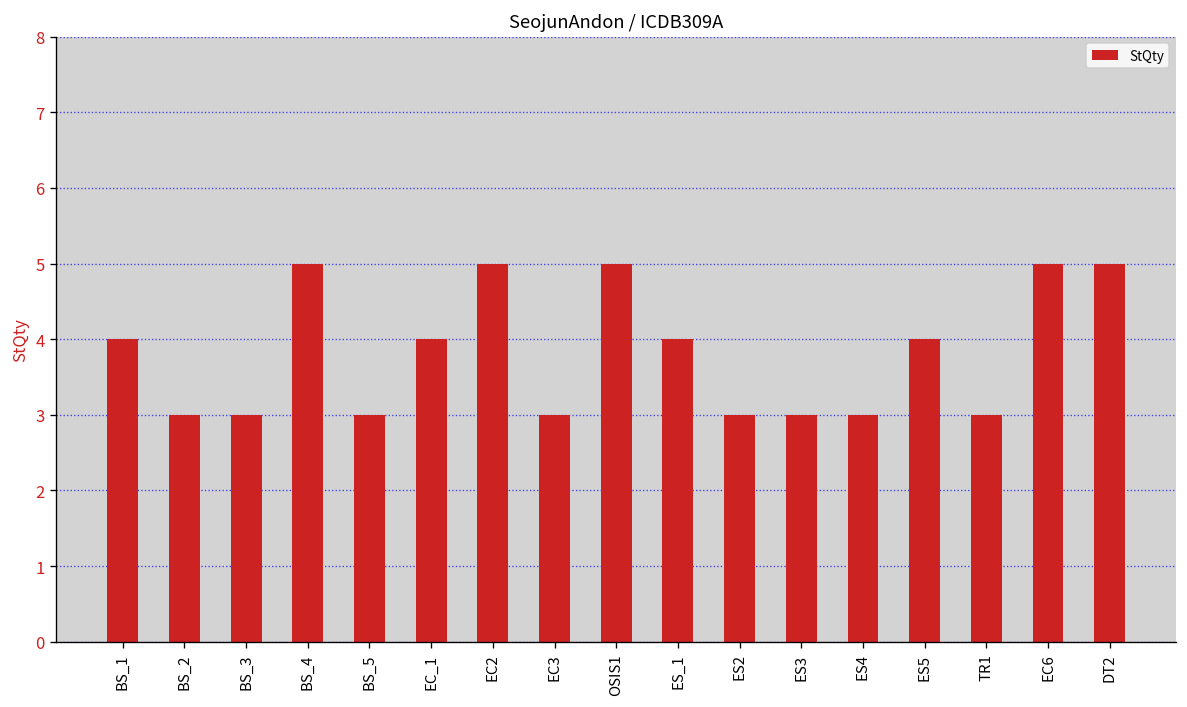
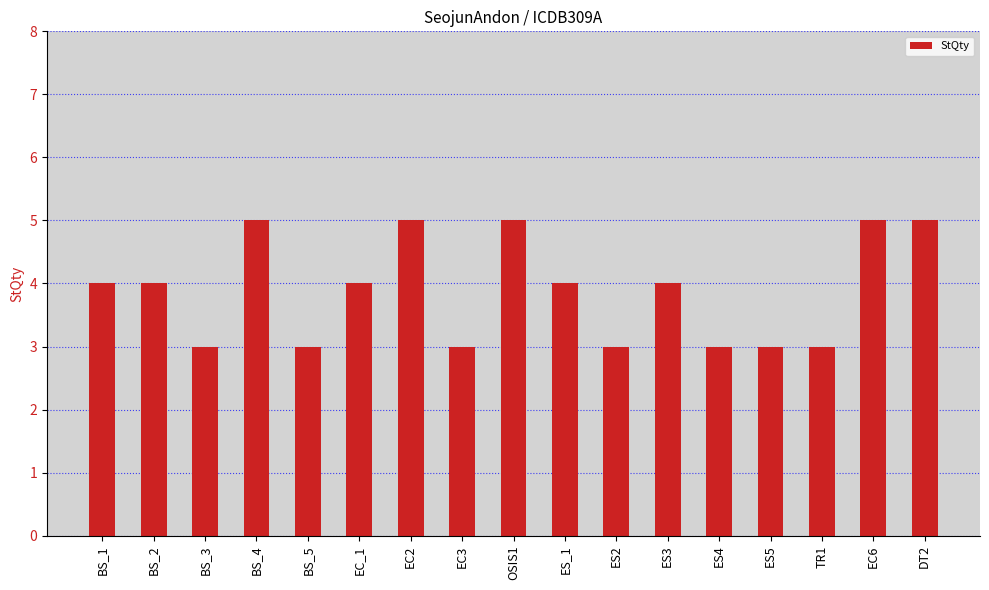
BS_2: 3 -> 4
ES3: 3 -> 4
ES5: 4 -> 3
